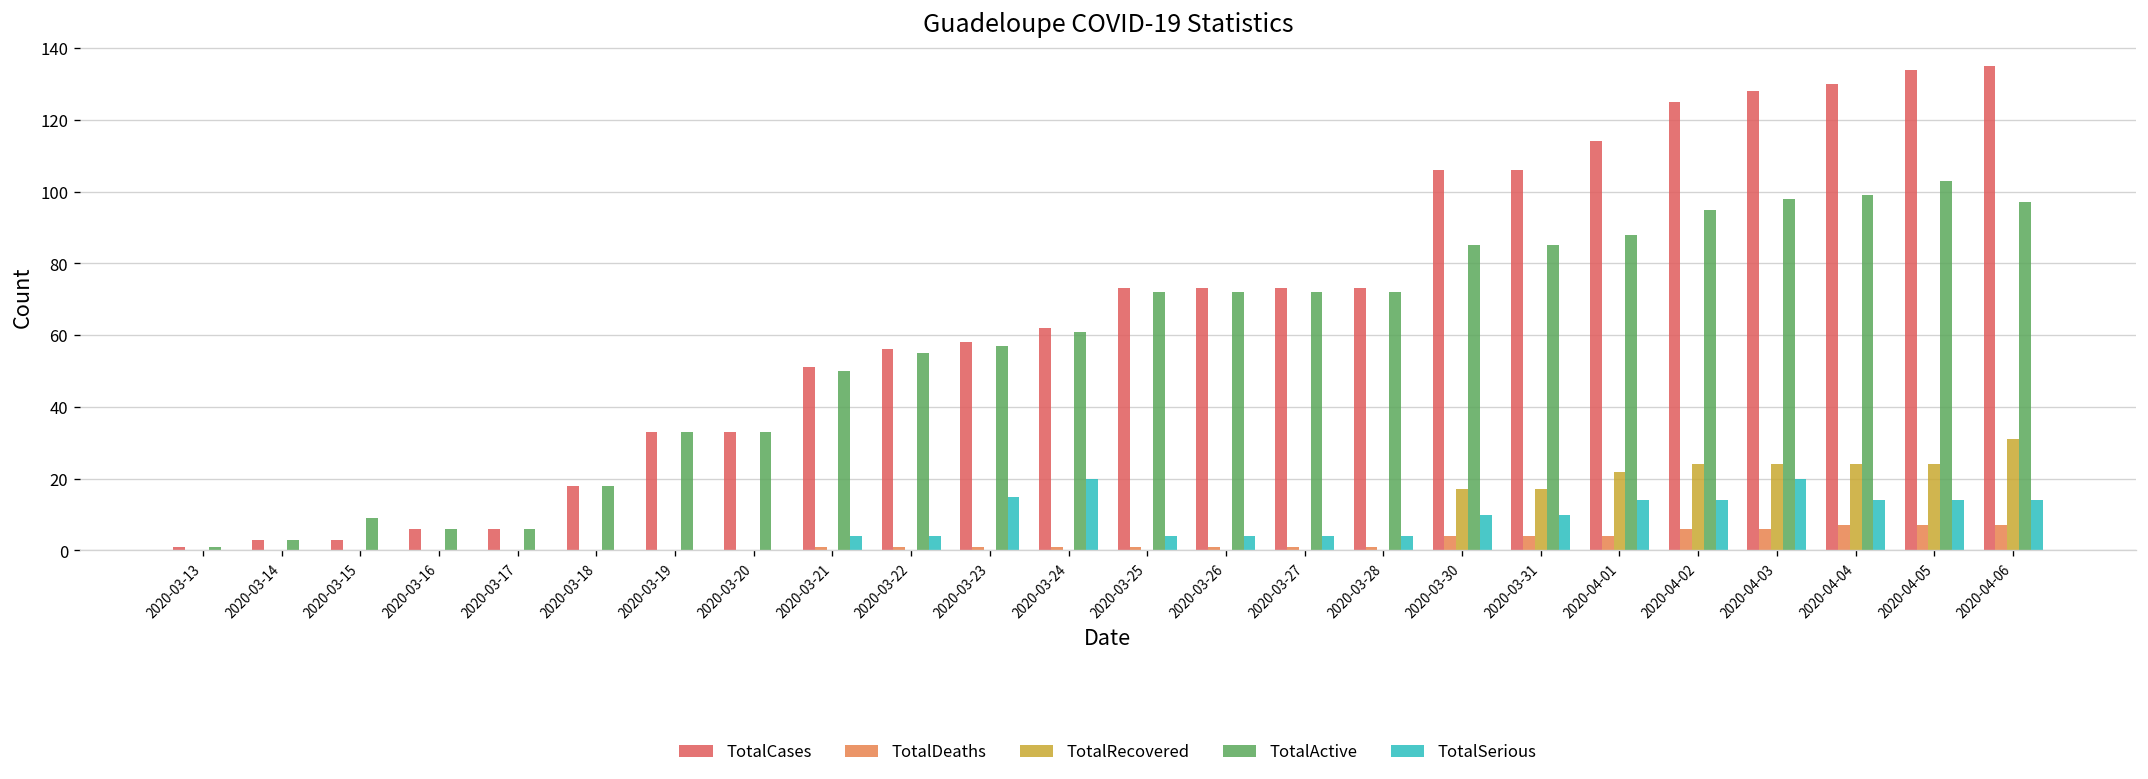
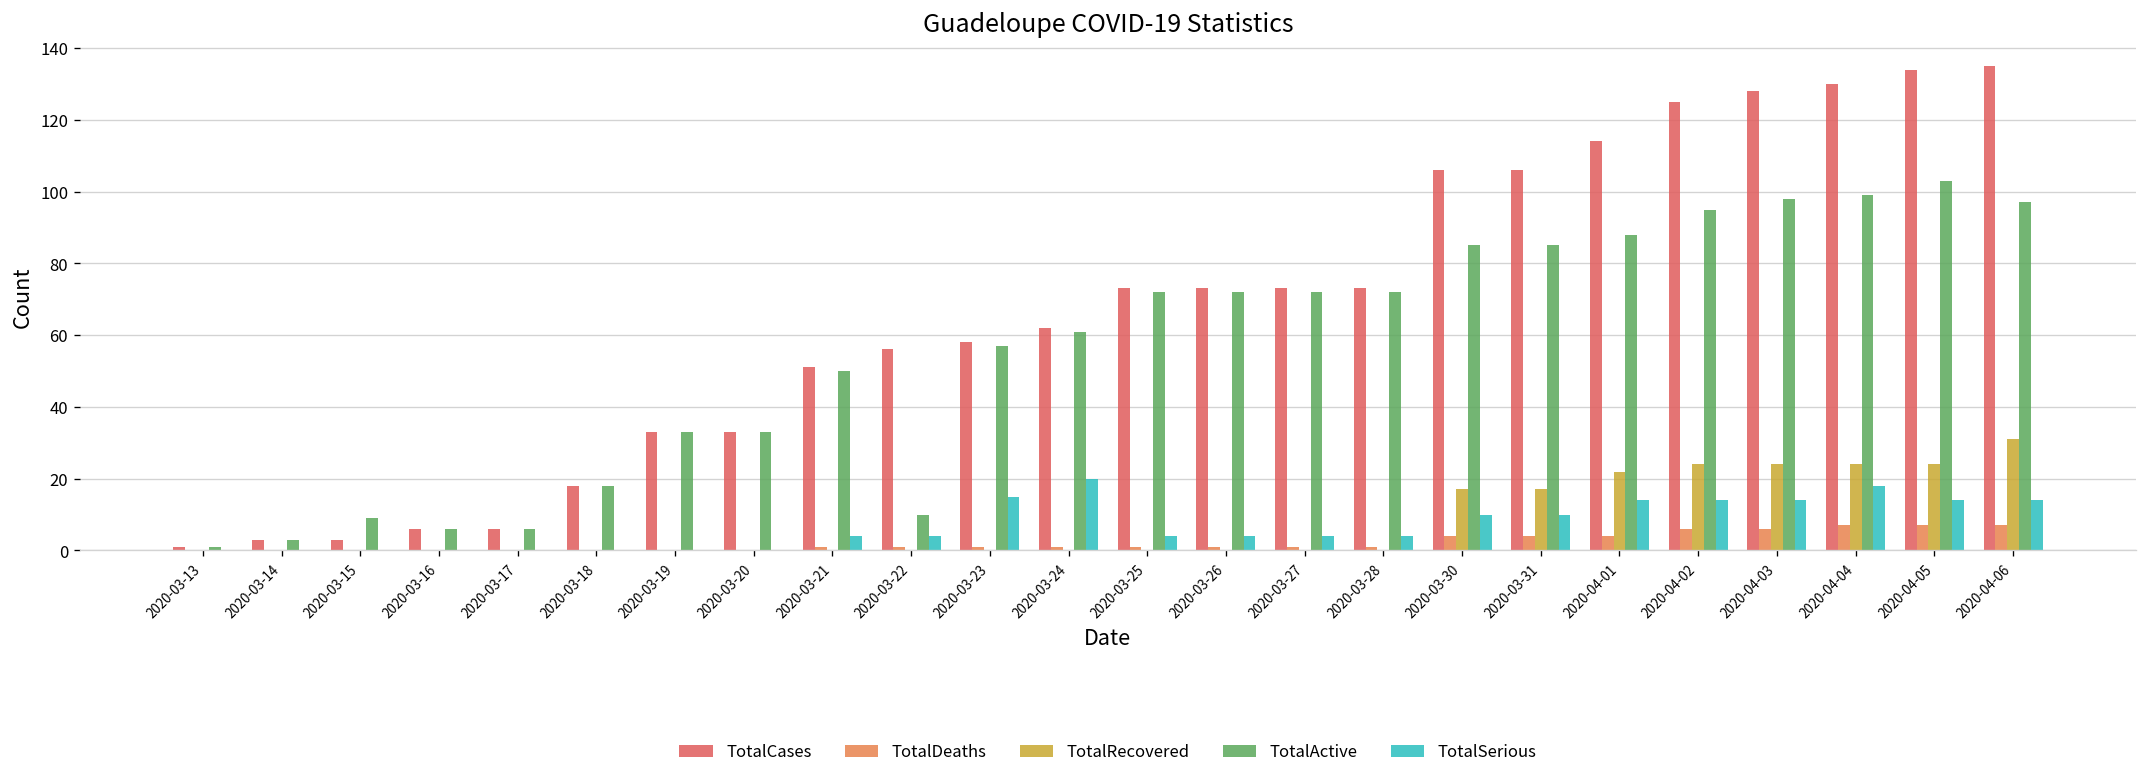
TotalActive, 2020-03-22: 55 -> 10
TotalSerious, 2020-04-03: 20 -> 14
TotalSerious, 2020-04-04: 14 -> 18
